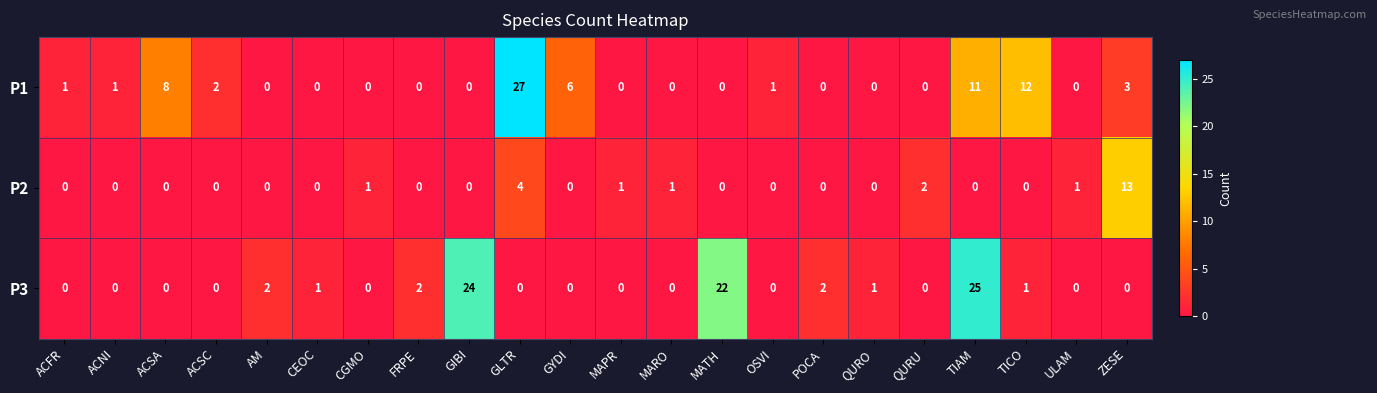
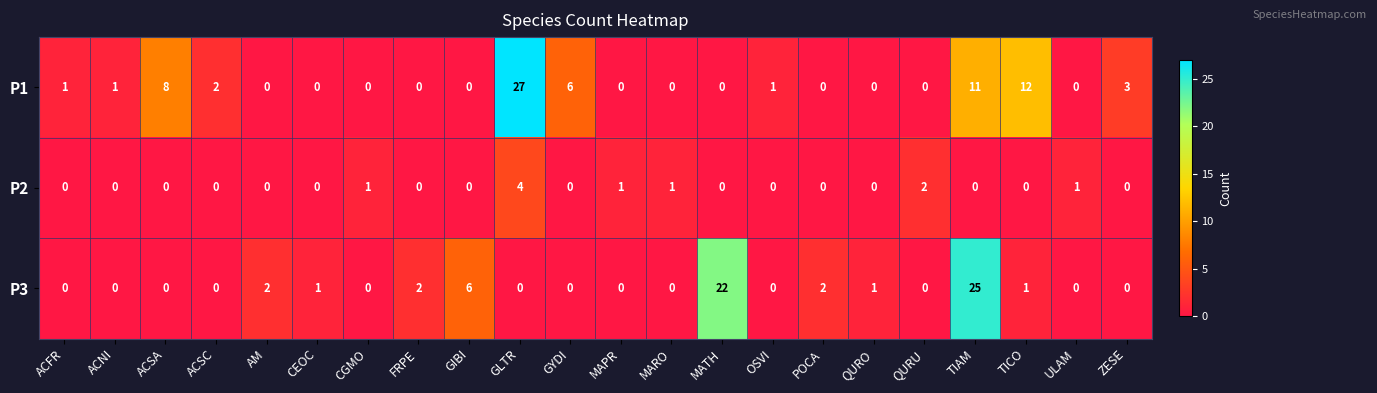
P2, ZESE: 13 -> 0
P3, GIBI: 24 -> 6
